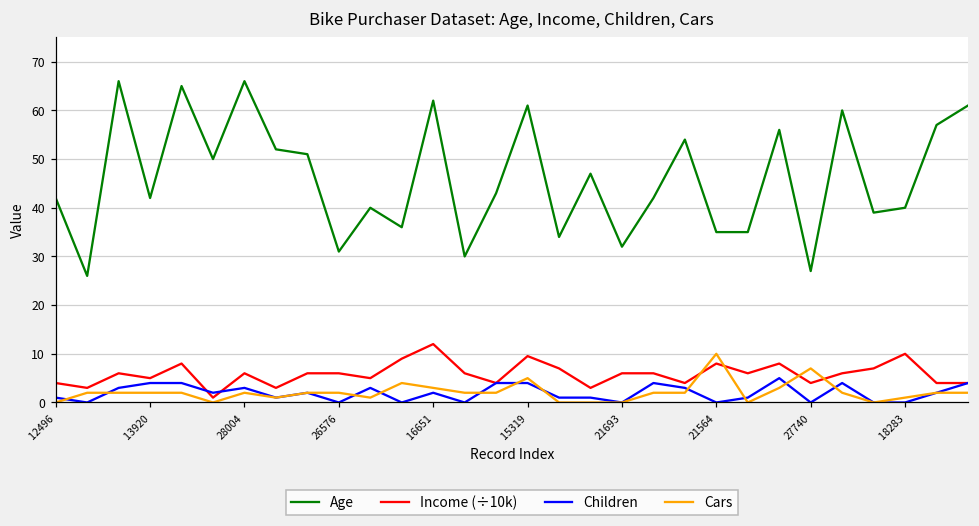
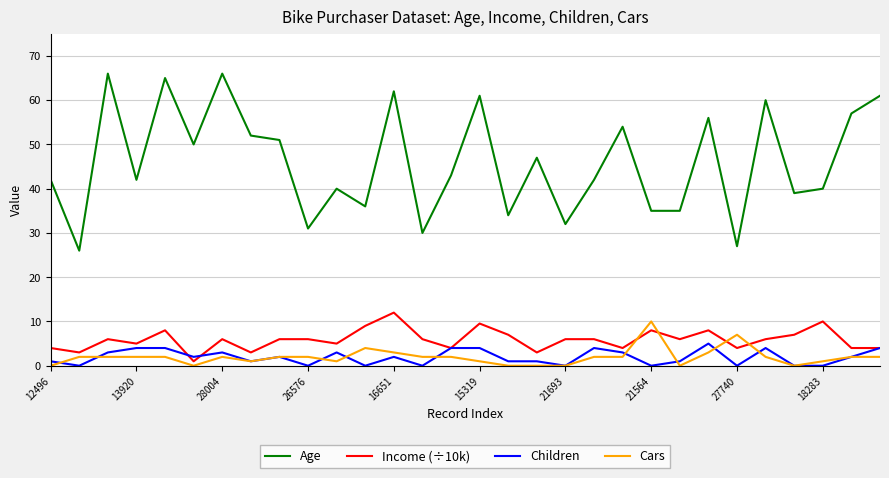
Cars, 15319: 5 -> 1
